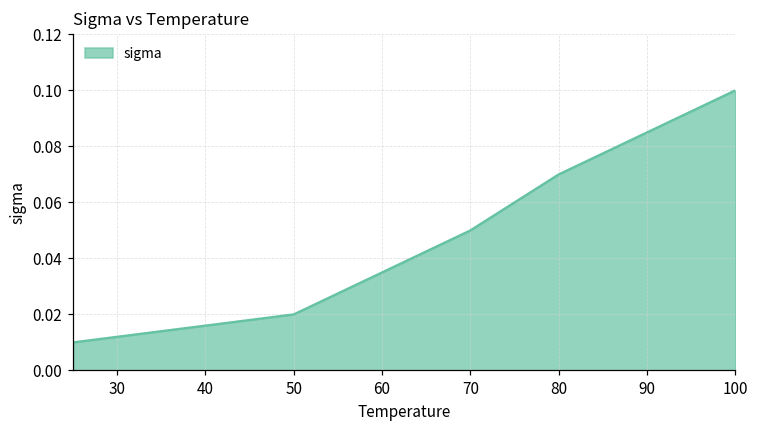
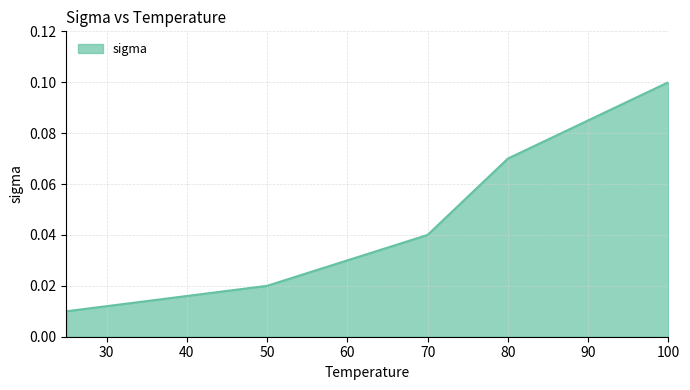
70: 0.05 -> 0.04
